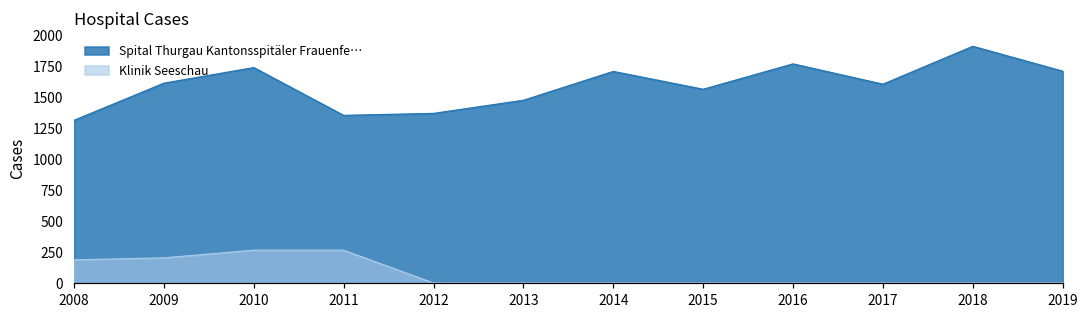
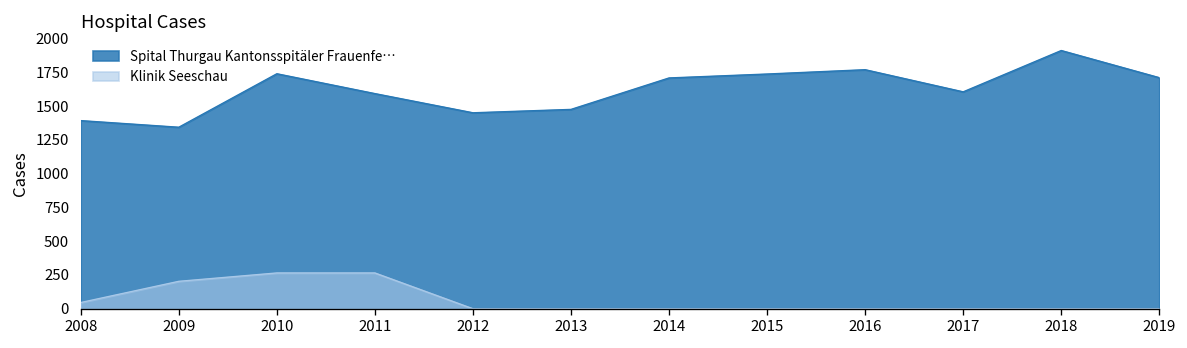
Spital Thurgau Kantonsspitäler Frauenfe…, 2008: 1310 -> 1390
Klinik Seeschau, 2008: 190 -> 50
Spital Thurgau Kantonsspitäler Frauenfe…, 2009: 1610 -> 1340
Spital Thurgau Kantonsspitäler Frauenfe…, 2011: 1350 -> 1590
Spital Thurgau Kantonsspitäler Frauenfe…, 2012: 1370 -> 1450
Spital Thurgau Kantonsspitäler Frauenfe…, 2015: 1570 -> 1740
